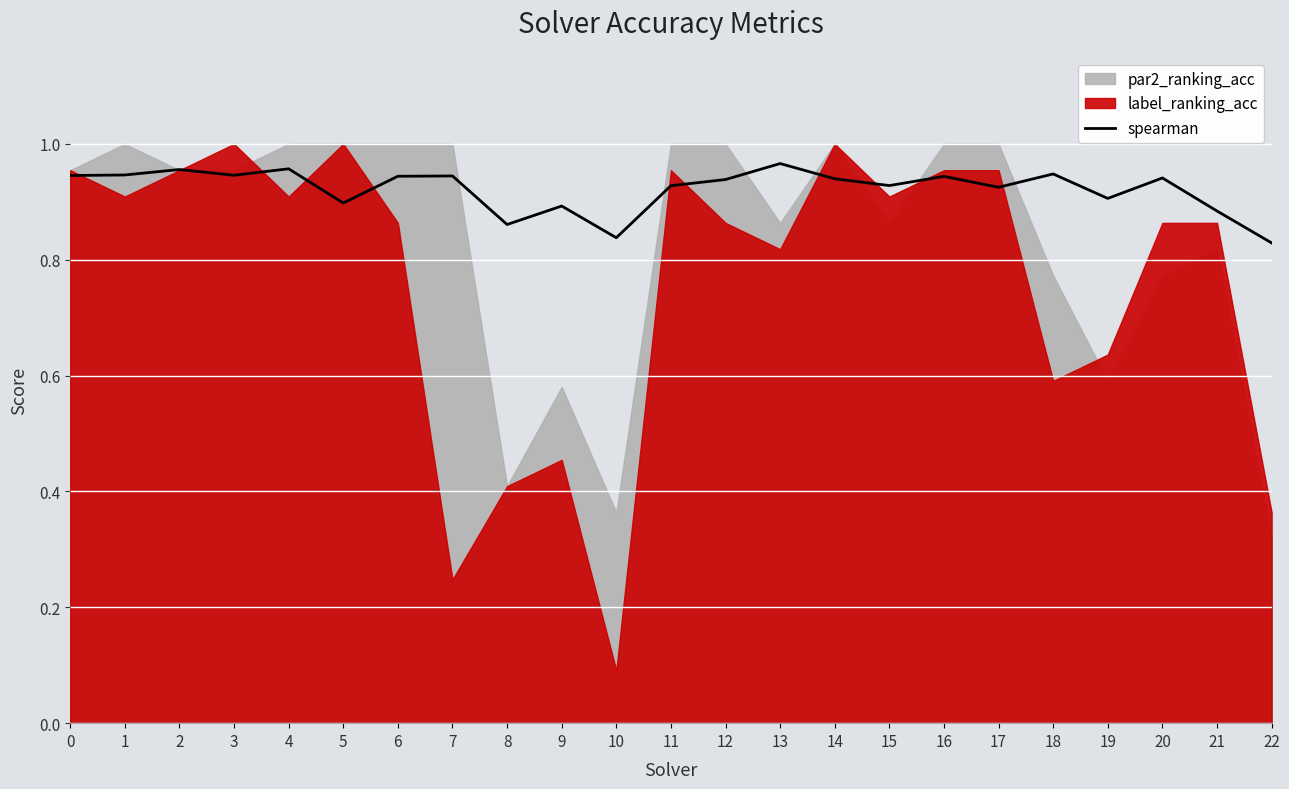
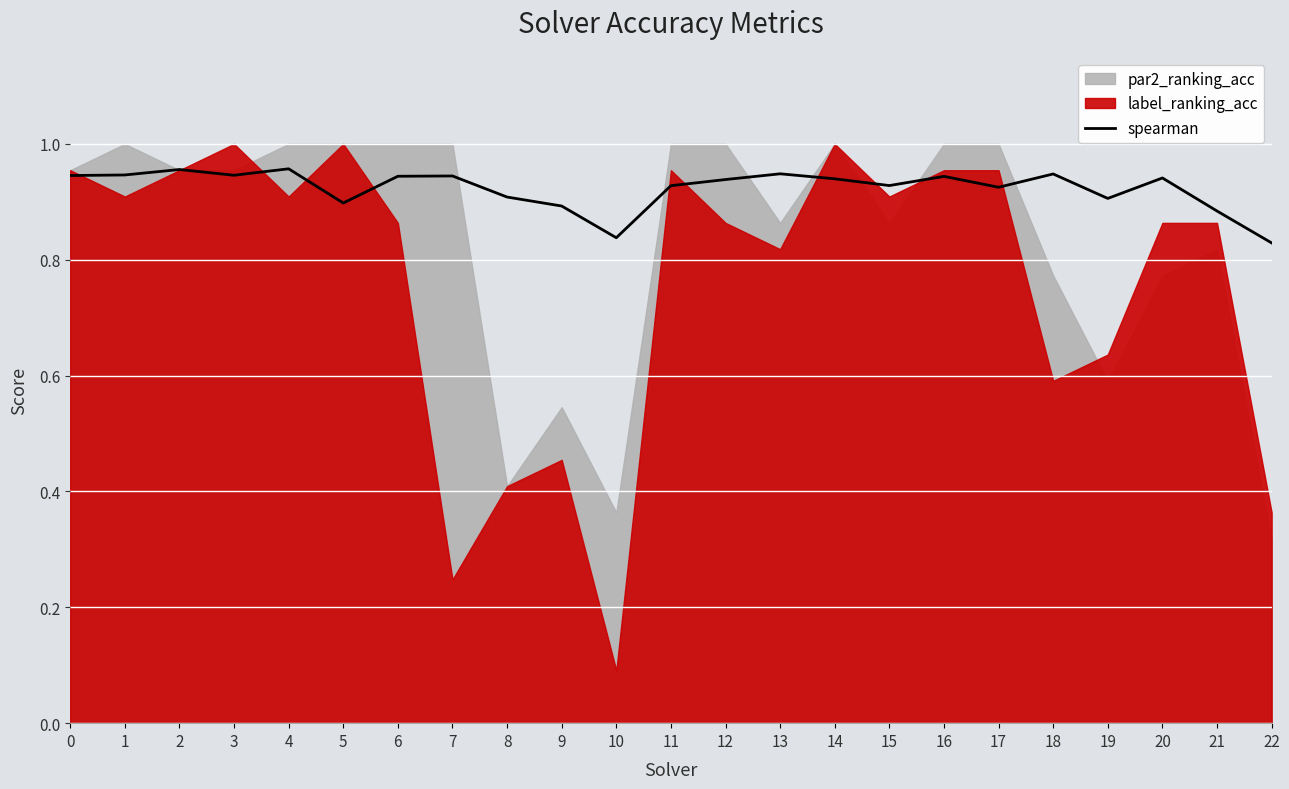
spearman, 8: 0.86 -> 0.91
par2_ranking_acc, 9: 0.58 -> 0.55
spearman, 13: 0.97 -> 0.95
